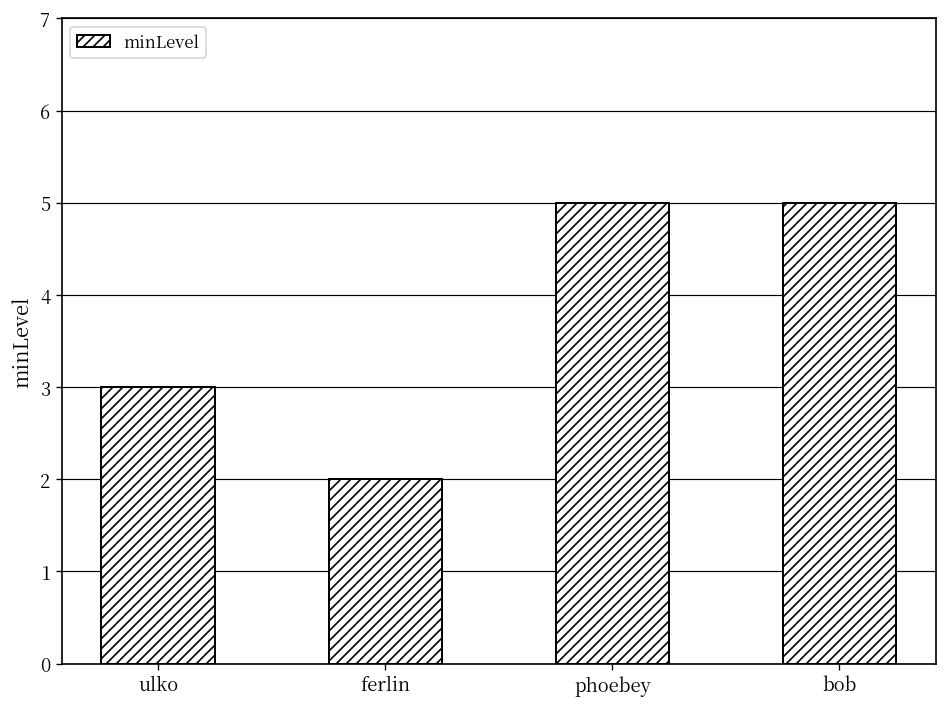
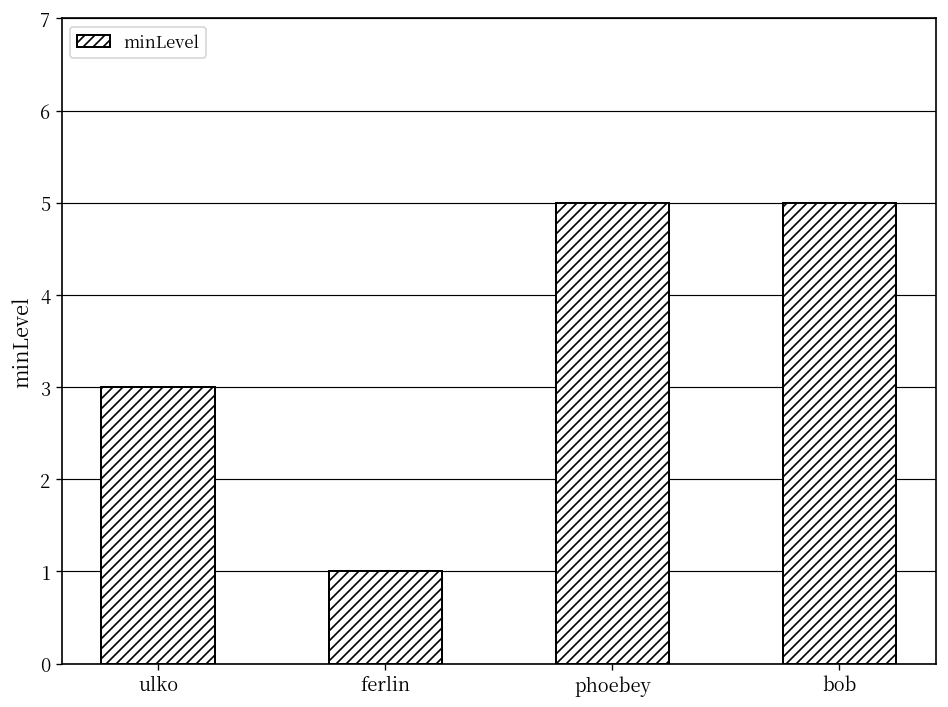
ferlin: 2 -> 1
